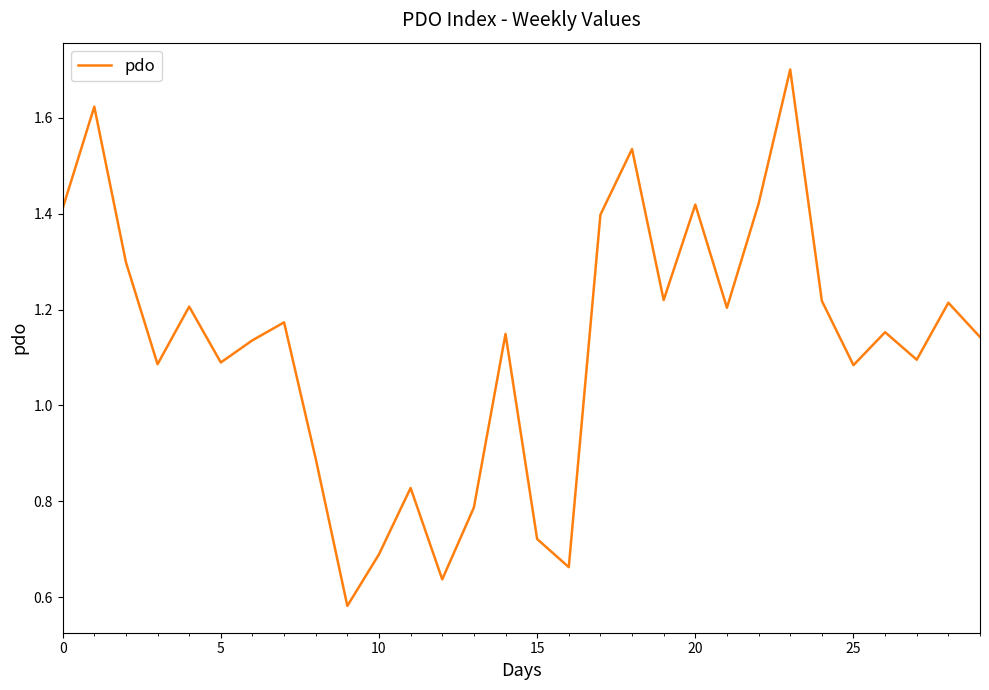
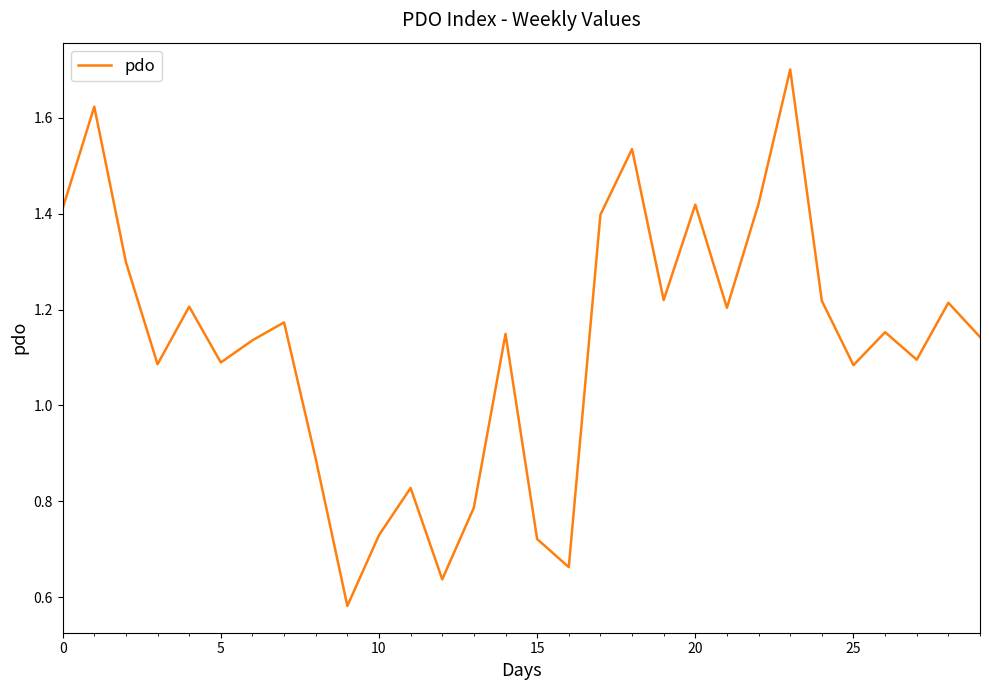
10: 0.69 -> 0.73
